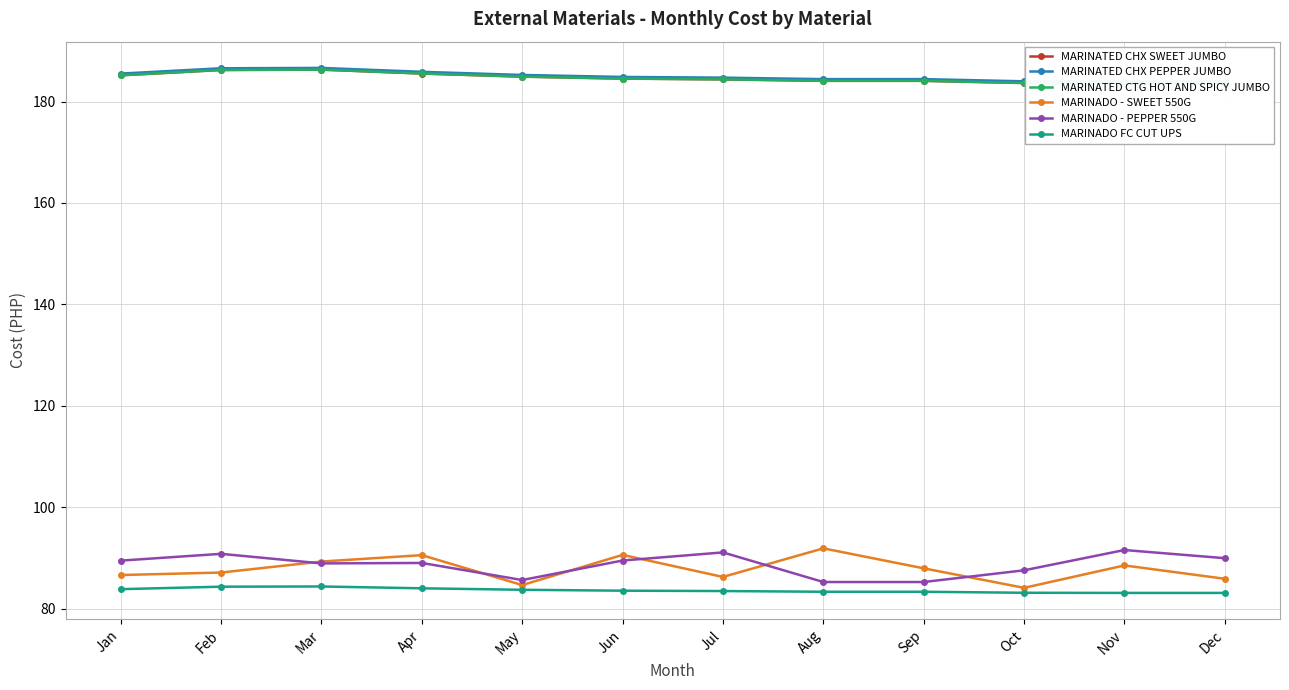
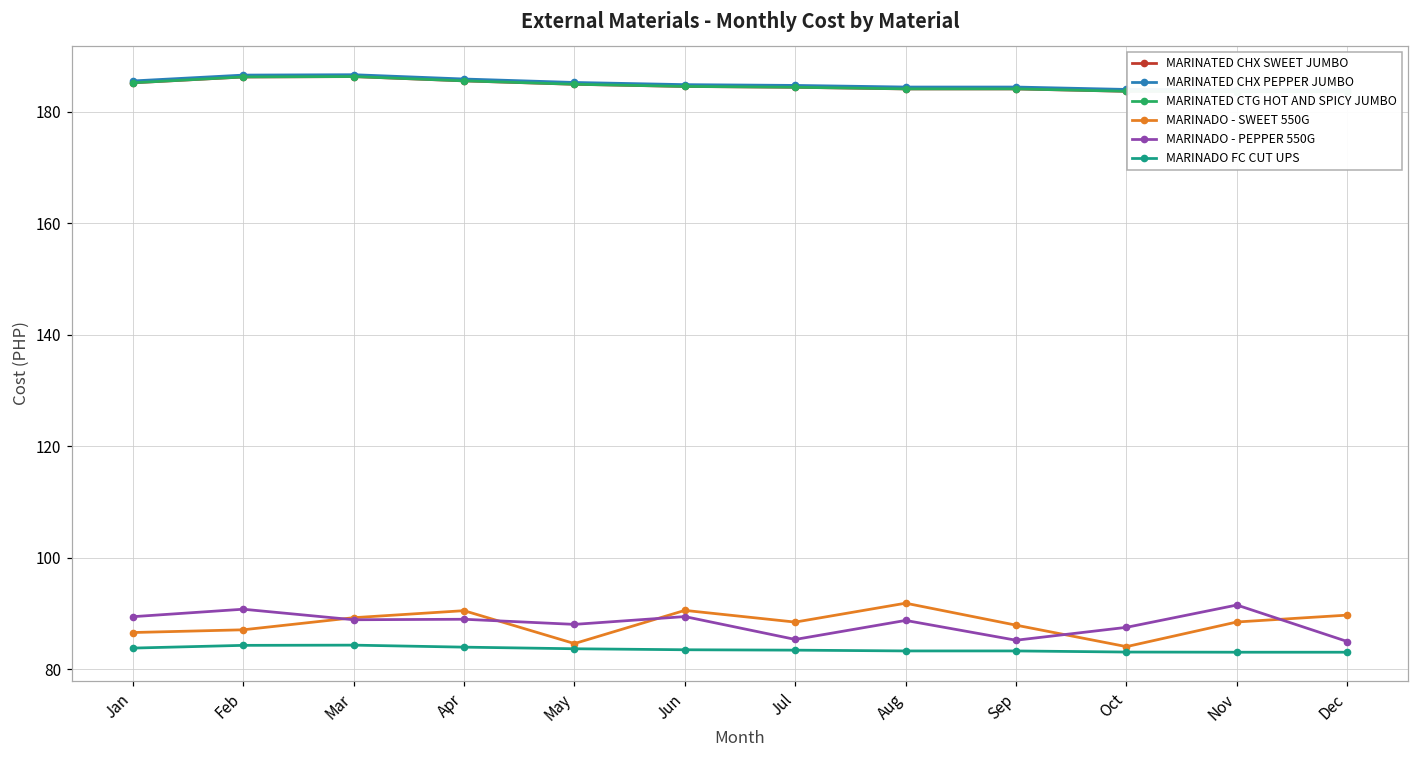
MARINADO - PEPPER 550G, May: 86 -> 88
MARINADO - SWEET 550G, Jul: 86 -> 88
MARINADO - PEPPER 550G, Jul: 91 -> 85
MARINADO - PEPPER 550G, Aug: 85 -> 89
MARINADO - SWEET 550G, Dec: 86 -> 90
MARINADO - PEPPER 550G, Dec: 90 -> 85
